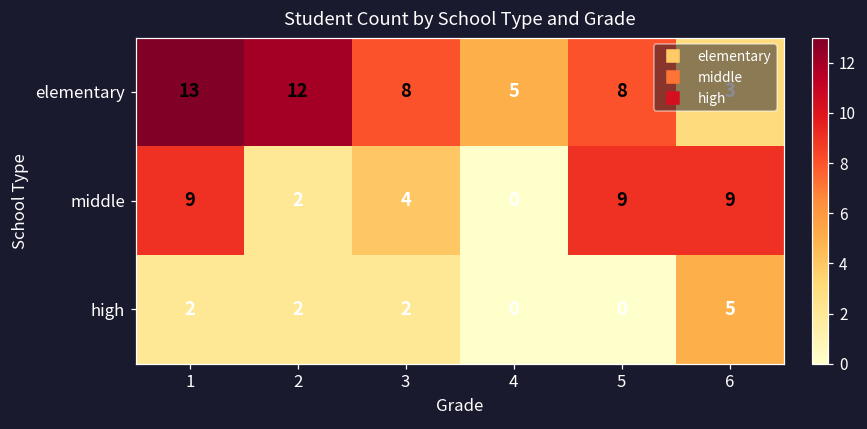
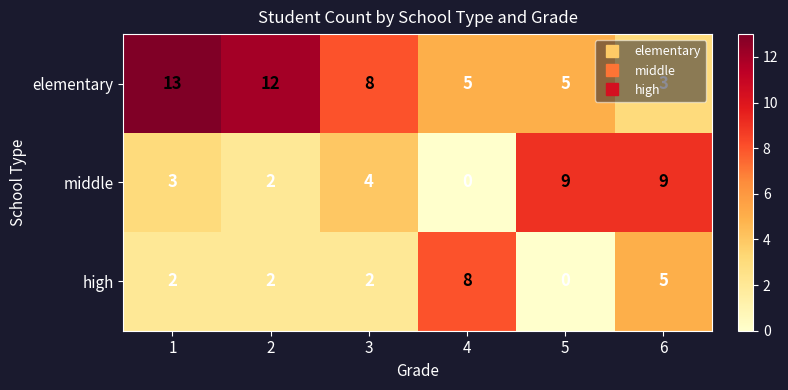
elementary, 5: 8 -> 5
middle, 1: 9 -> 3
high, 4: 0 -> 8
